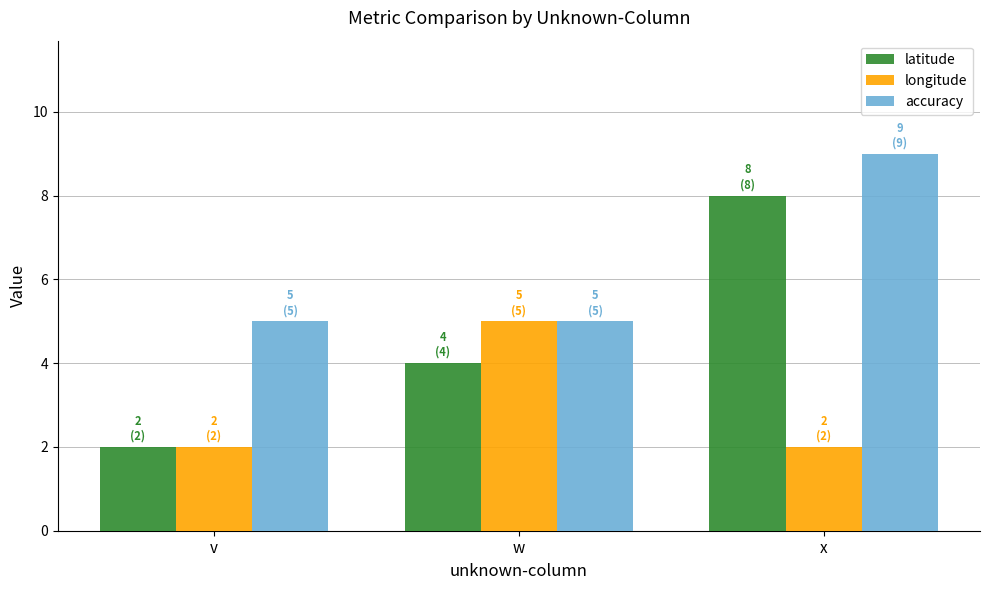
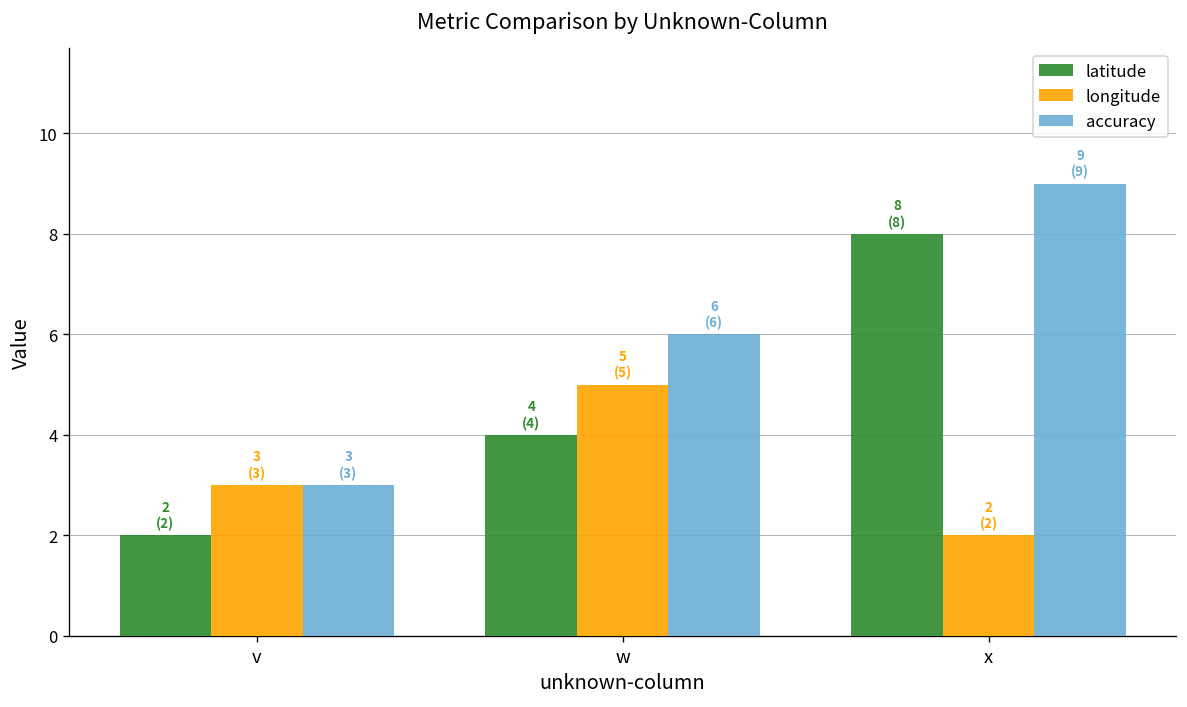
longitude, v: 2 (2) -> 3 (3)
accuracy, v: 5 (5) -> 3 (3)
accuracy, w: 5 (5) -> 6 (6)
